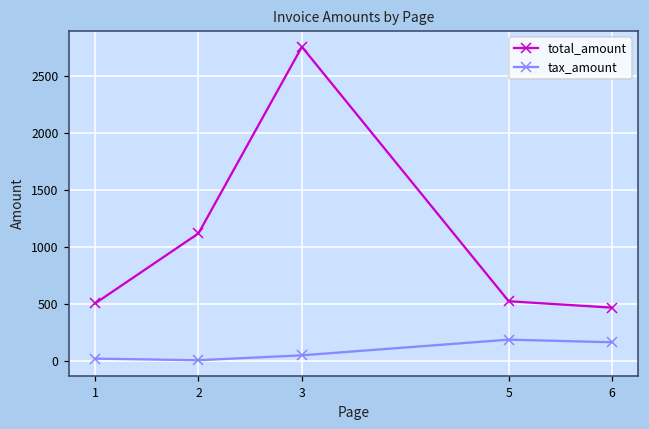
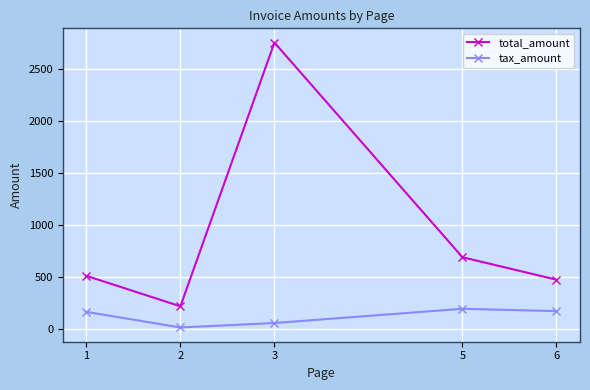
tax_amount, 1: 20 -> 160
total_amount, 2: 1120 -> 210
total_amount, 5: 530 -> 690
